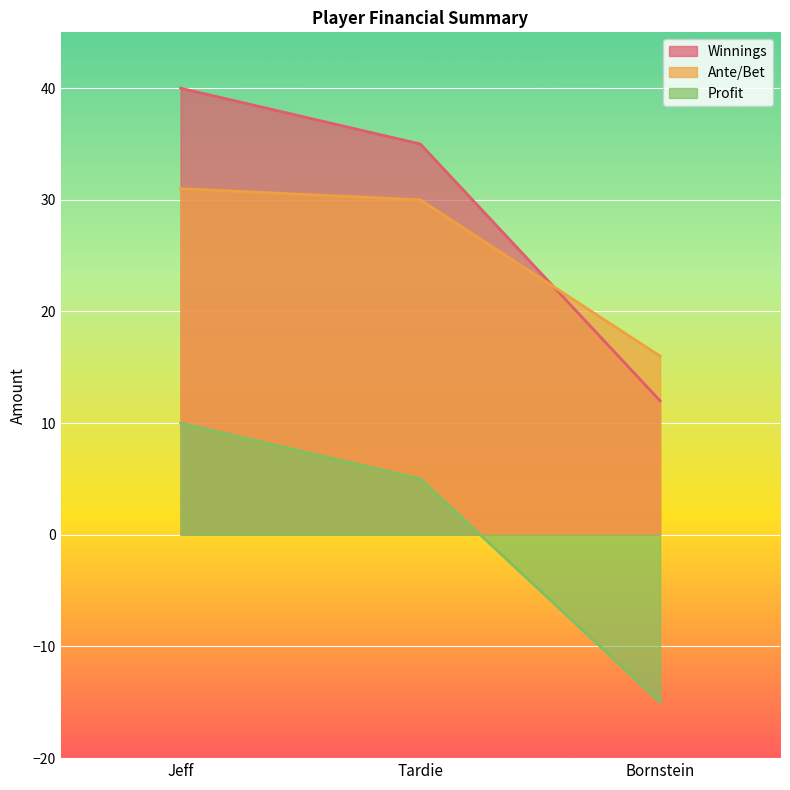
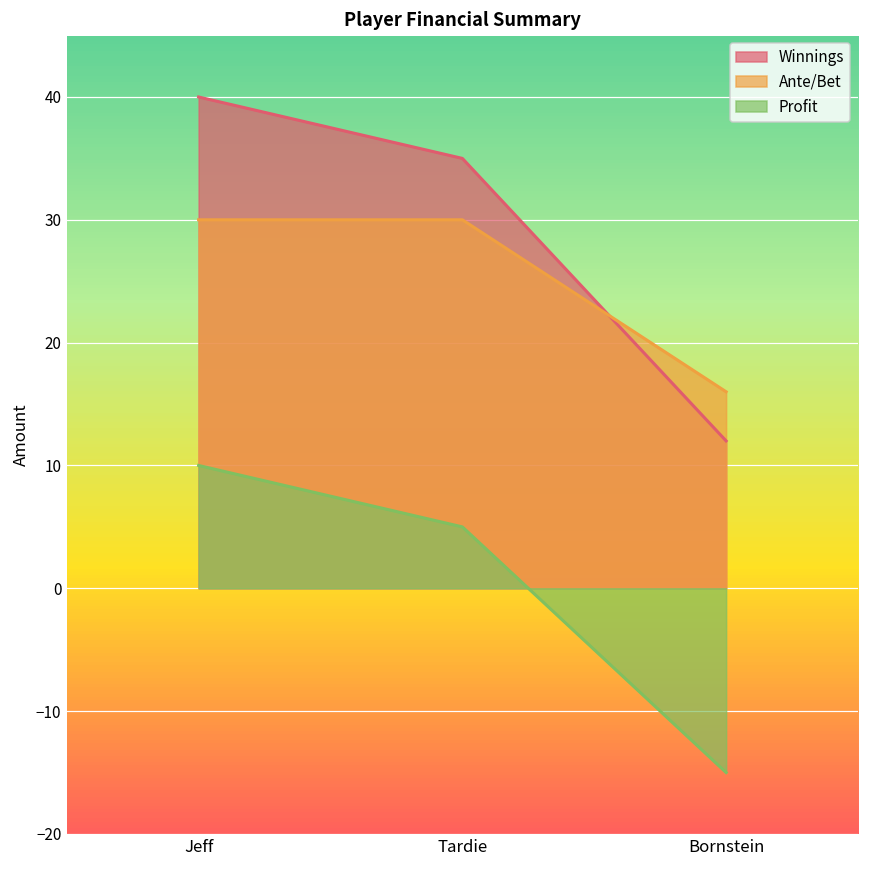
Ante/Bet, Jeff: 31 -> 30
